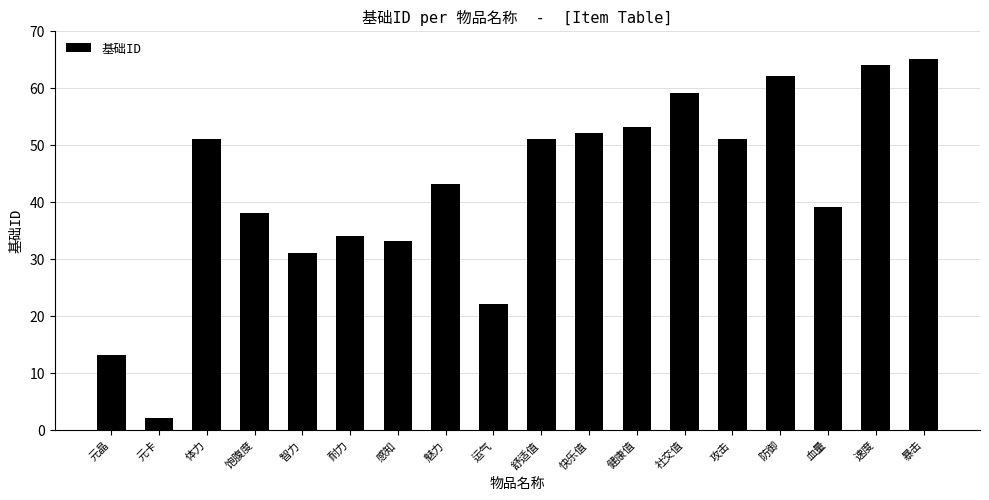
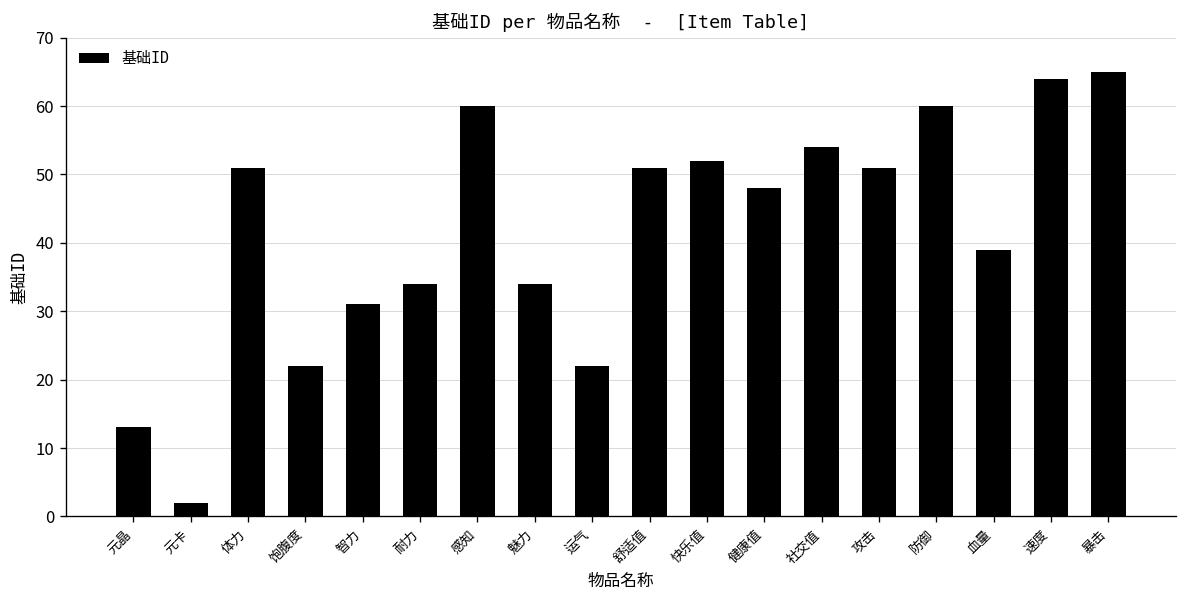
饱腹度: 38 -> 22
感知: 33 -> 60
魅力: 43 -> 34
健康值: 53 -> 48
社交值: 59 -> 54
防御: 62 -> 60
